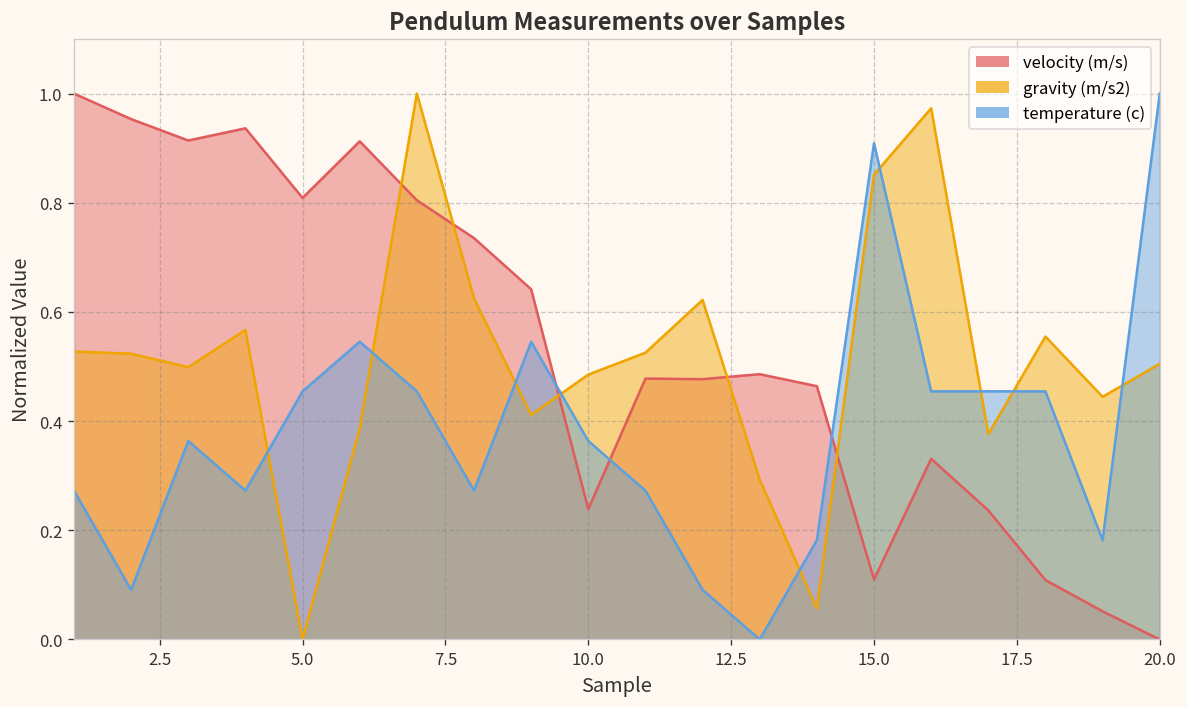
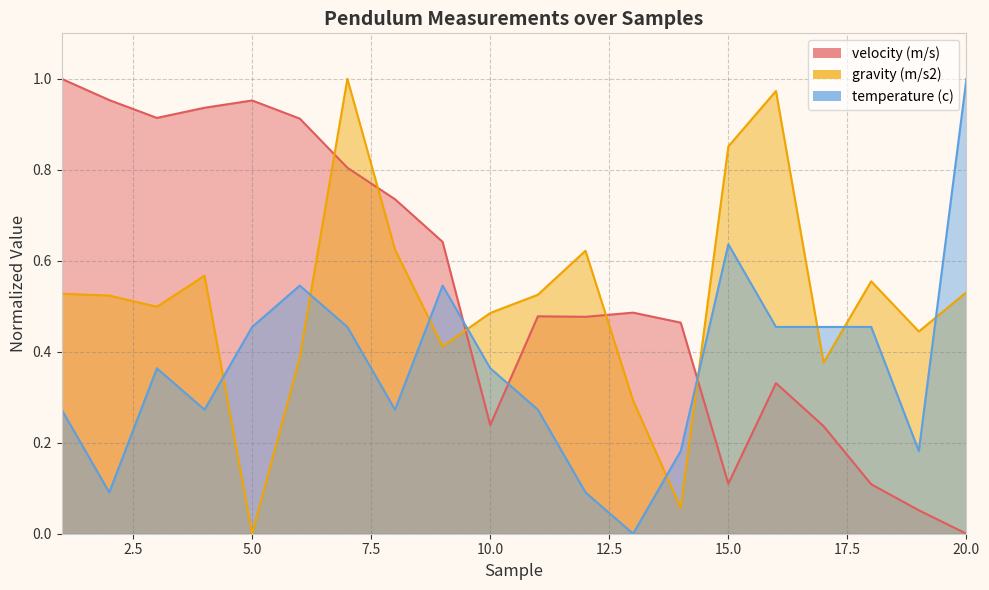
velocity (m/s), 5.0: 0.81 -> 0.95
temperature (c), 15.0: 0.91 -> 0.64
gravity (m/s2), 20.0: 0.51 -> 0.53
